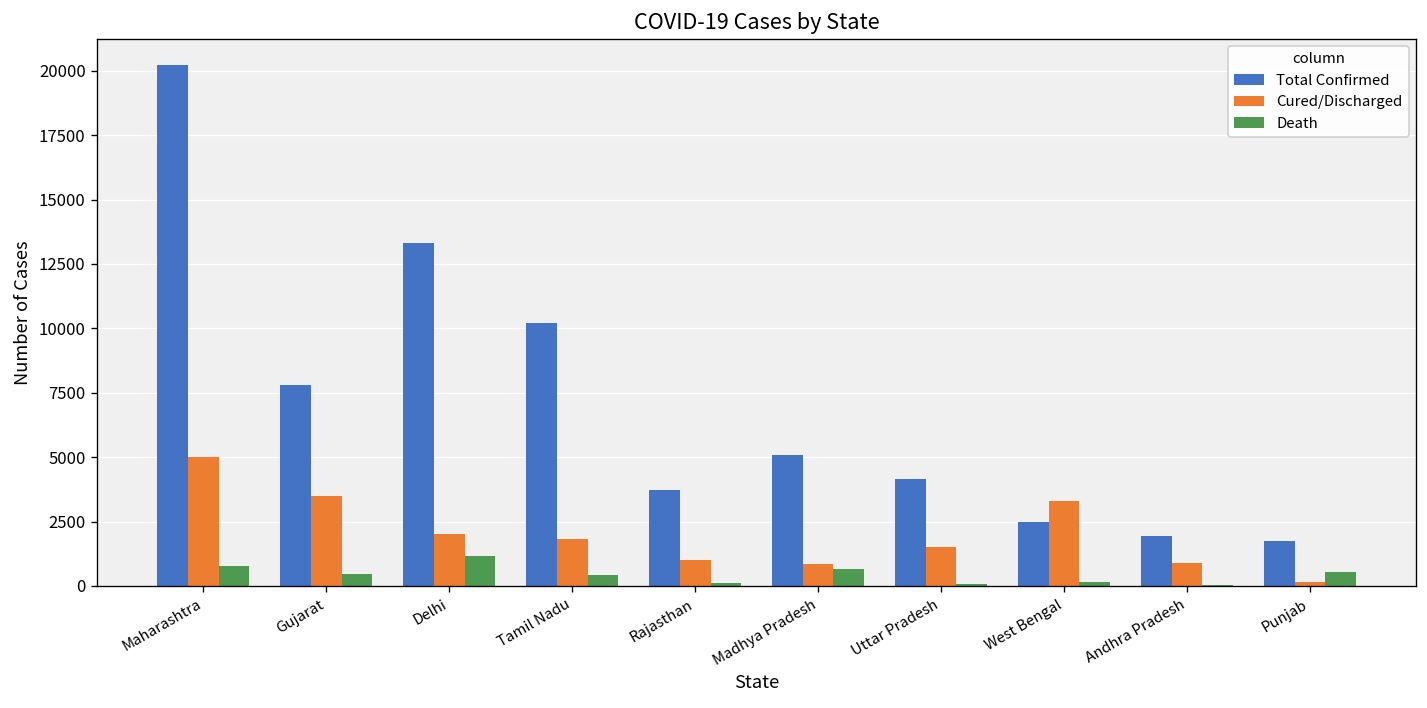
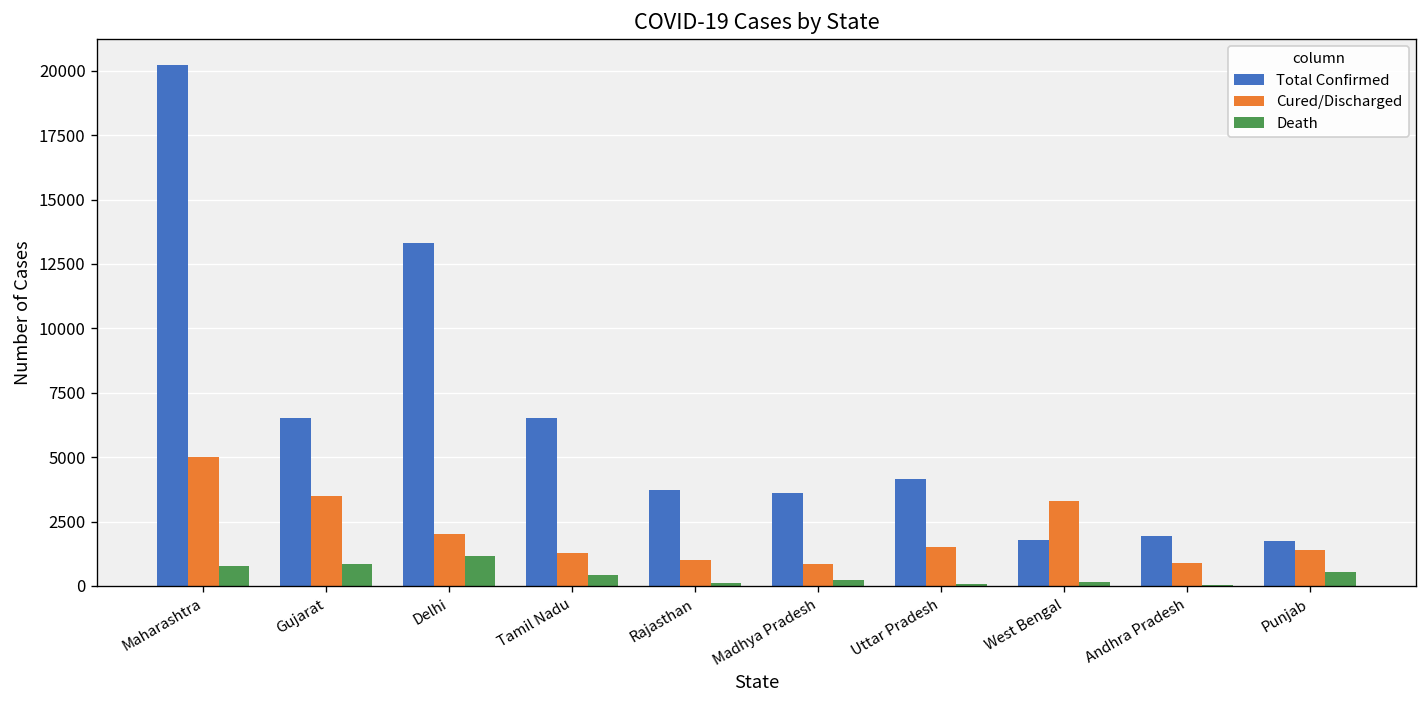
Total Confirmed, Gujarat: 7800 -> 6500
Death, Gujarat: 500 -> 900
Total Confirmed, Tamil Nadu: 10200 -> 6500
Cured/Discharged, Tamil Nadu: 1800 -> 1300
Total Confirmed, Madhya Pradesh: 5100 -> 3600
Death, Madhya Pradesh: 600 -> 200
Total Confirmed, West Bengal: 2500 -> 1800
Cured/Discharged, Punjab: 200 -> 1400
